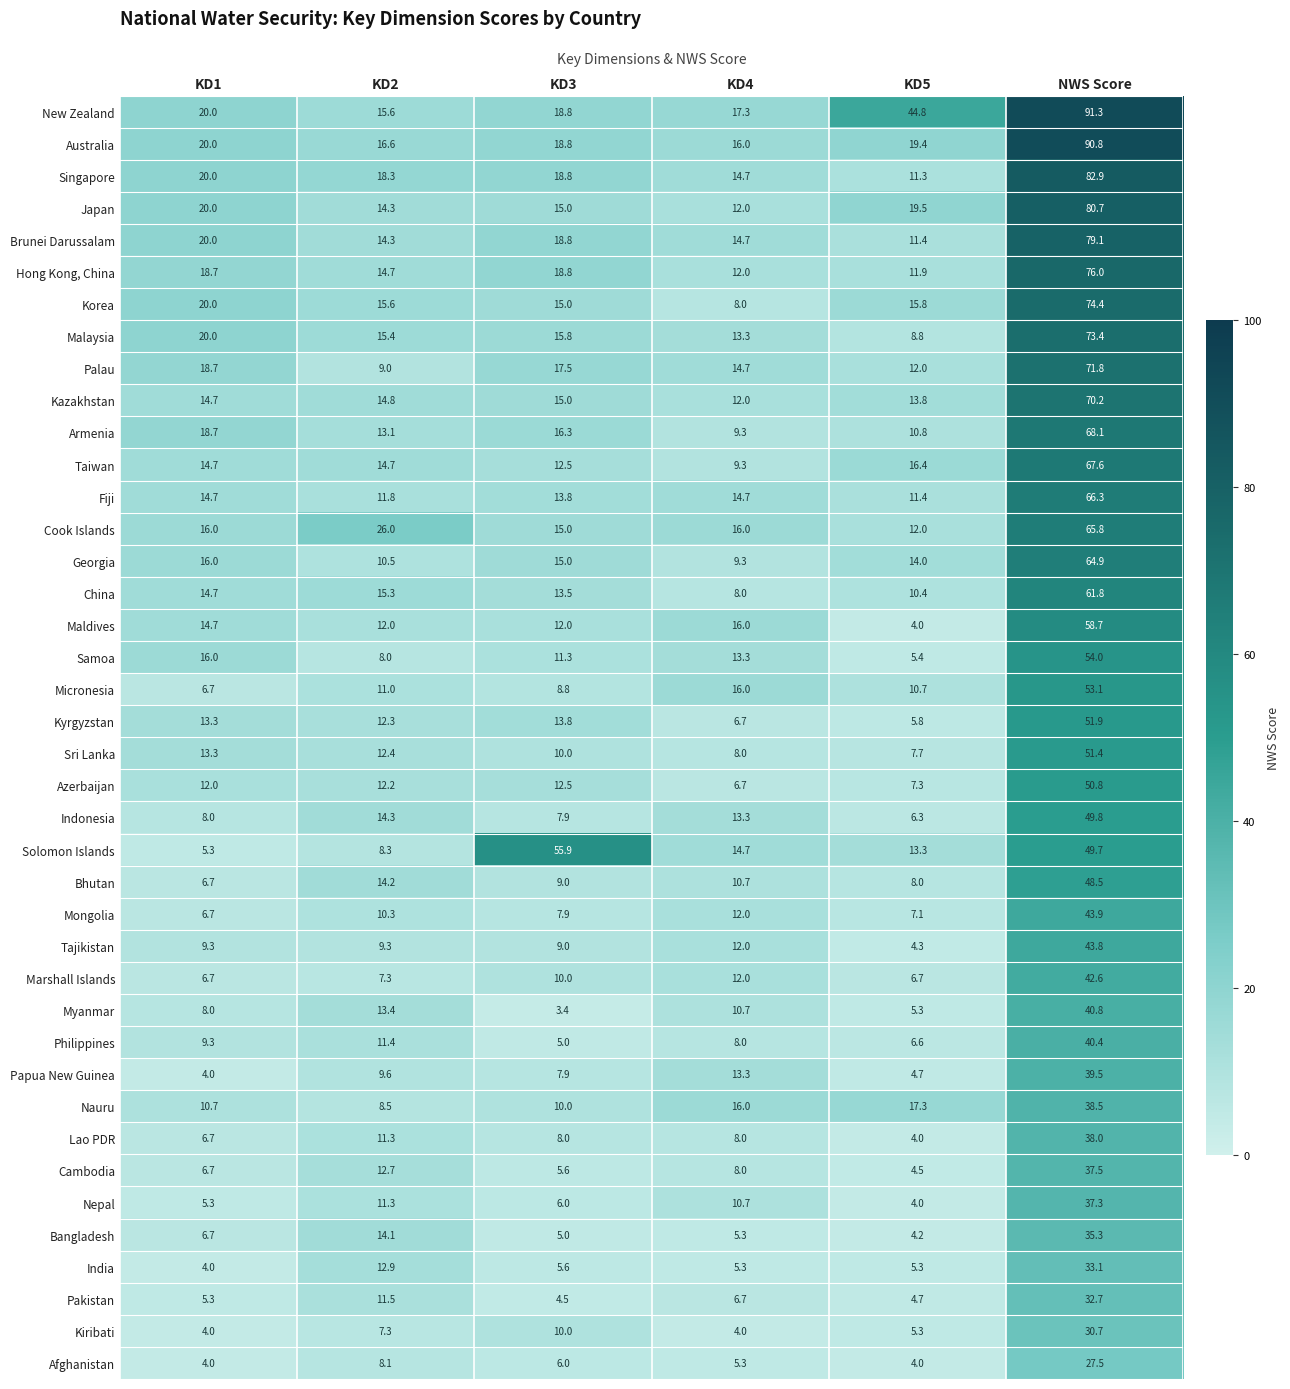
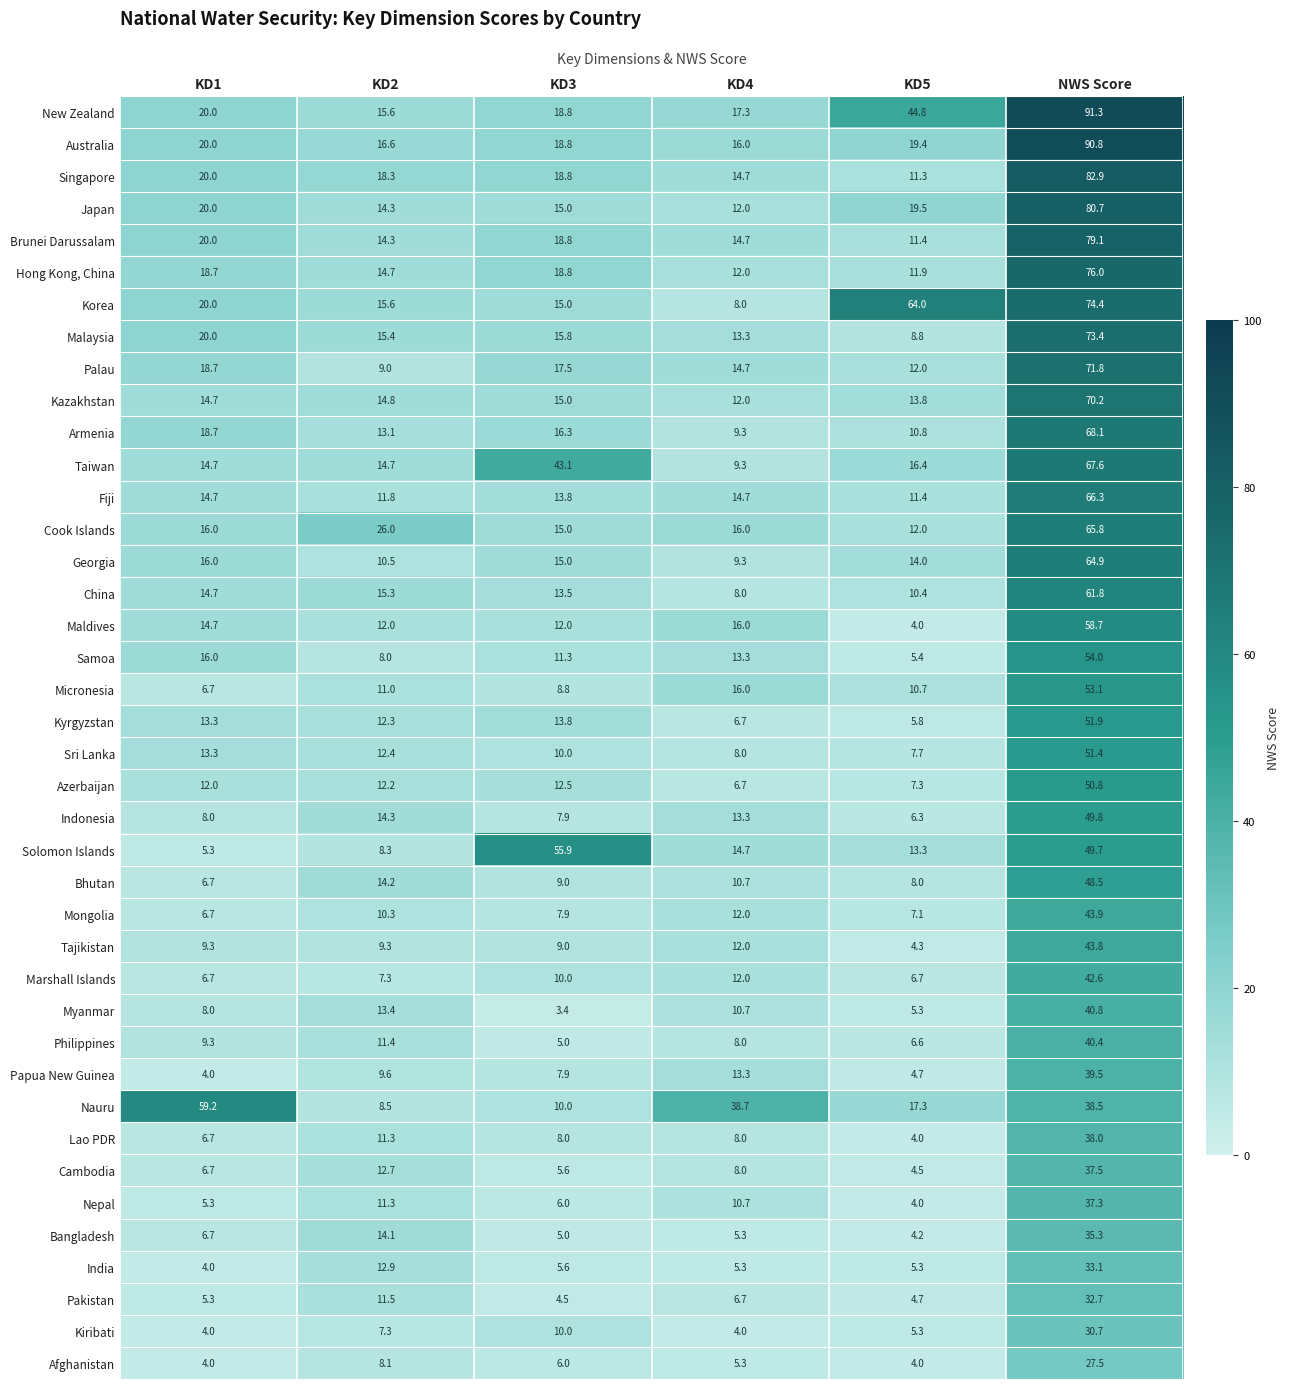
Korea, KD5: 15.8 -> 64.0
Taiwan, KD3: 12.5 -> 43.1
Nauru, KD1: 10.7 -> 59.2
Nauru, KD4: 16.0 -> 38.7
